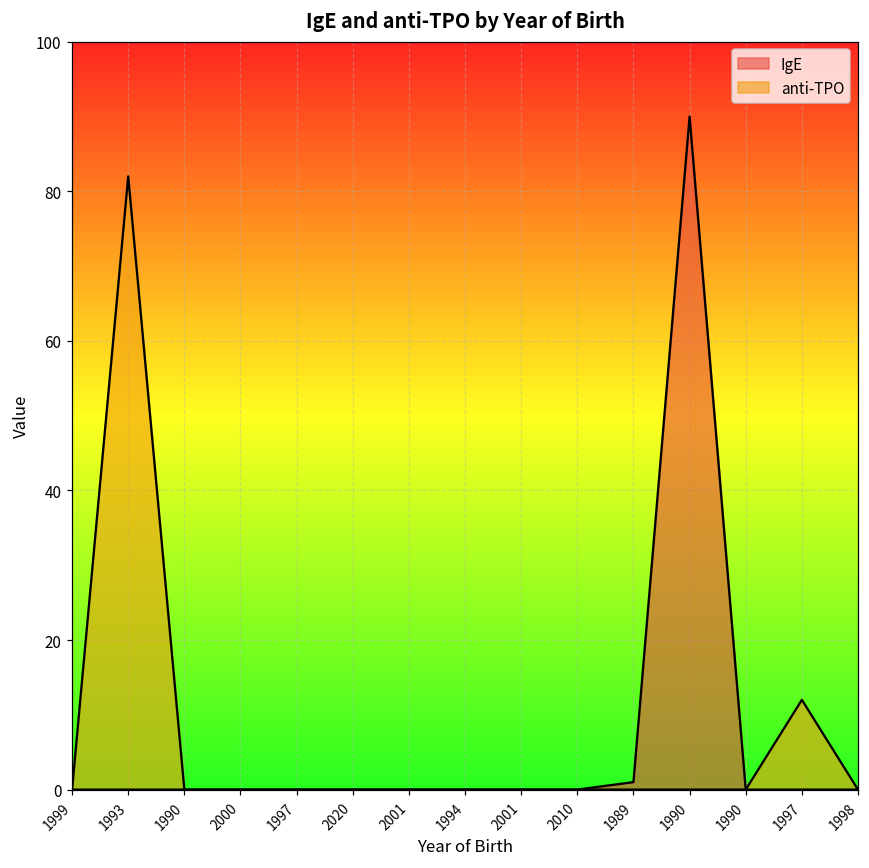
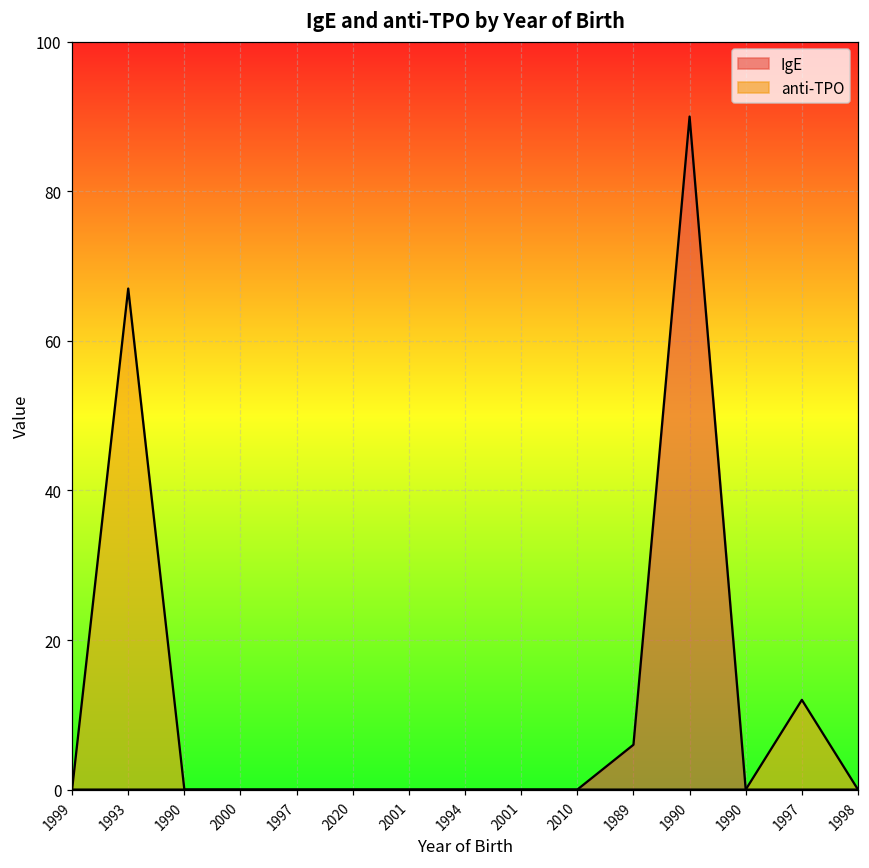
anti-TPO, 1993: 82 -> 67
IgE, 1989: 1 -> 6
